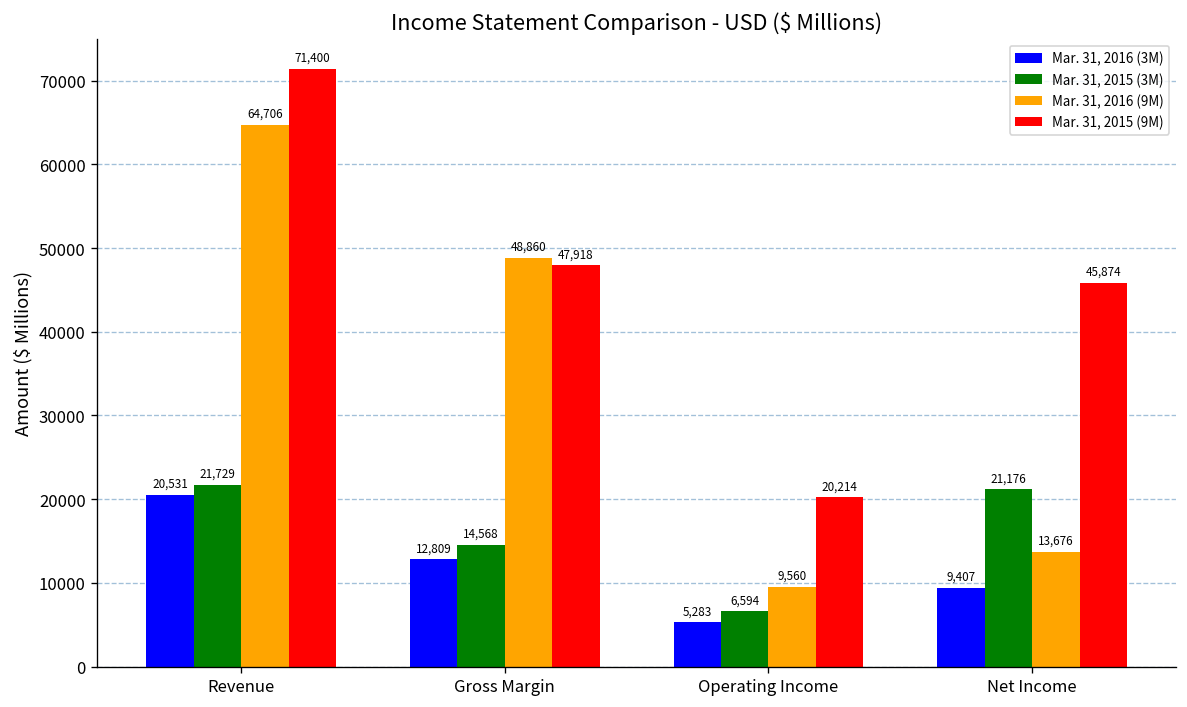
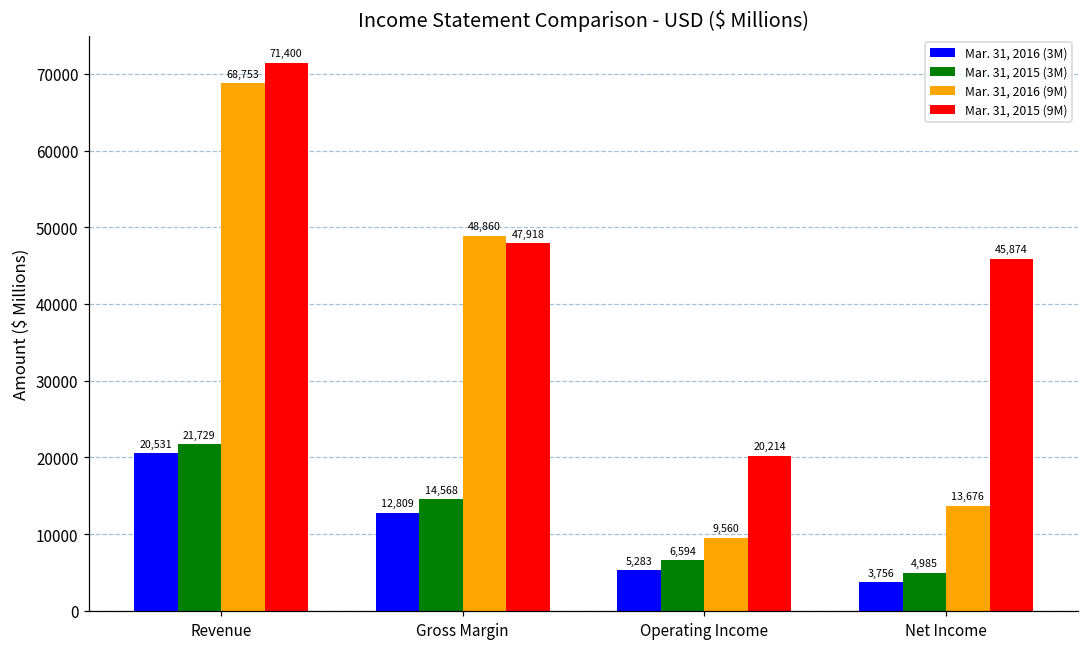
Mar. 31, 2016 (9M), Revenue: 64,706 -> 68,753
Mar. 31, 2016 (3M), Net Income: 9,407 -> 3,756
Mar. 31, 2015 (3M), Net Income: 21,176 -> 4,985
